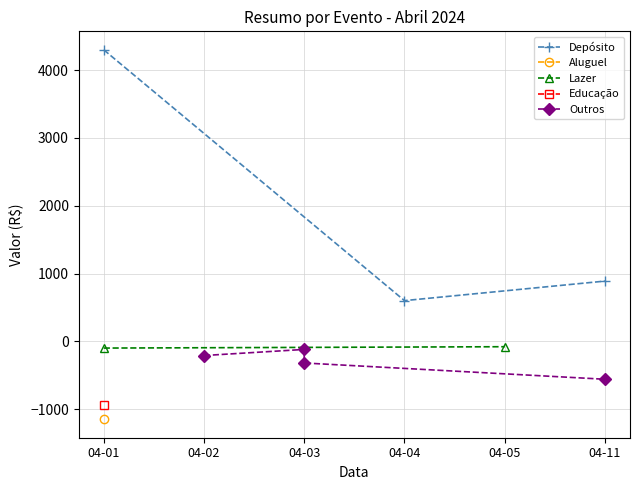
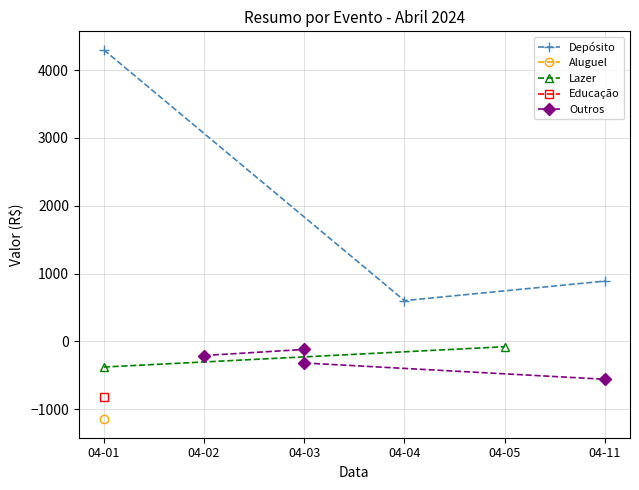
Lazer, 04-01: -100 -> -400
Educação, 04-01: -900 -> -800
